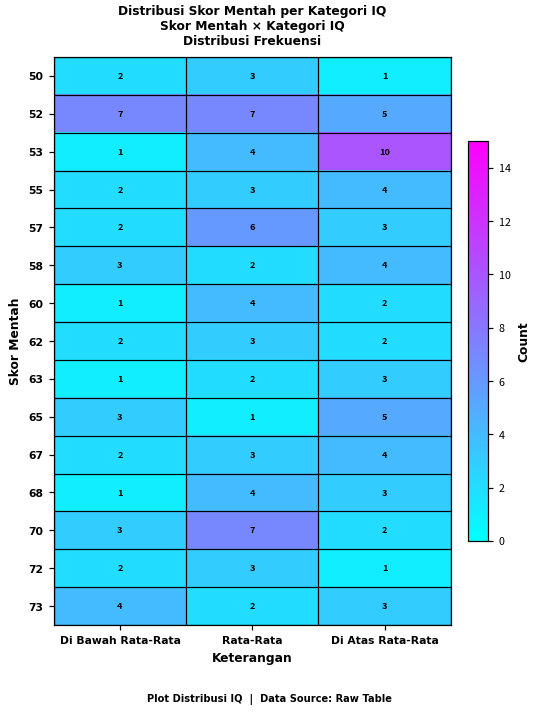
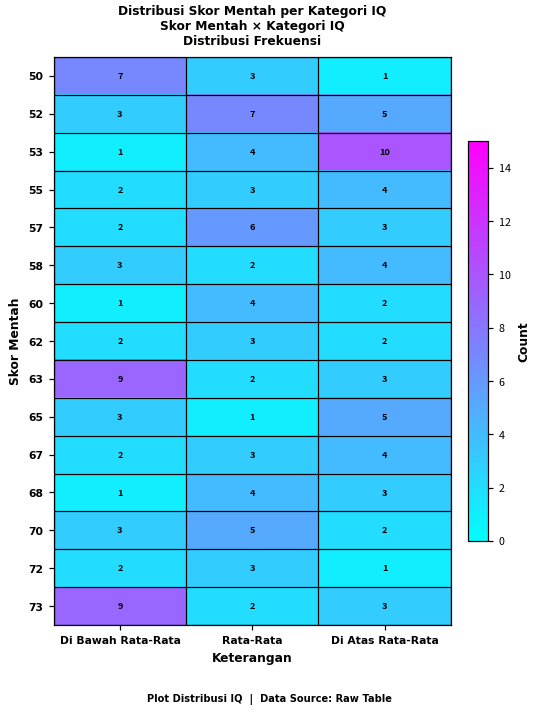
50, Di Bawah Rata-Rata: 2 -> 7
52, Di Bawah Rata-Rata: 7 -> 3
63, Di Bawah Rata-Rata: 1 -> 9
70, Rata-Rata: 7 -> 5
73, Di Bawah Rata-Rata: 4 -> 9
